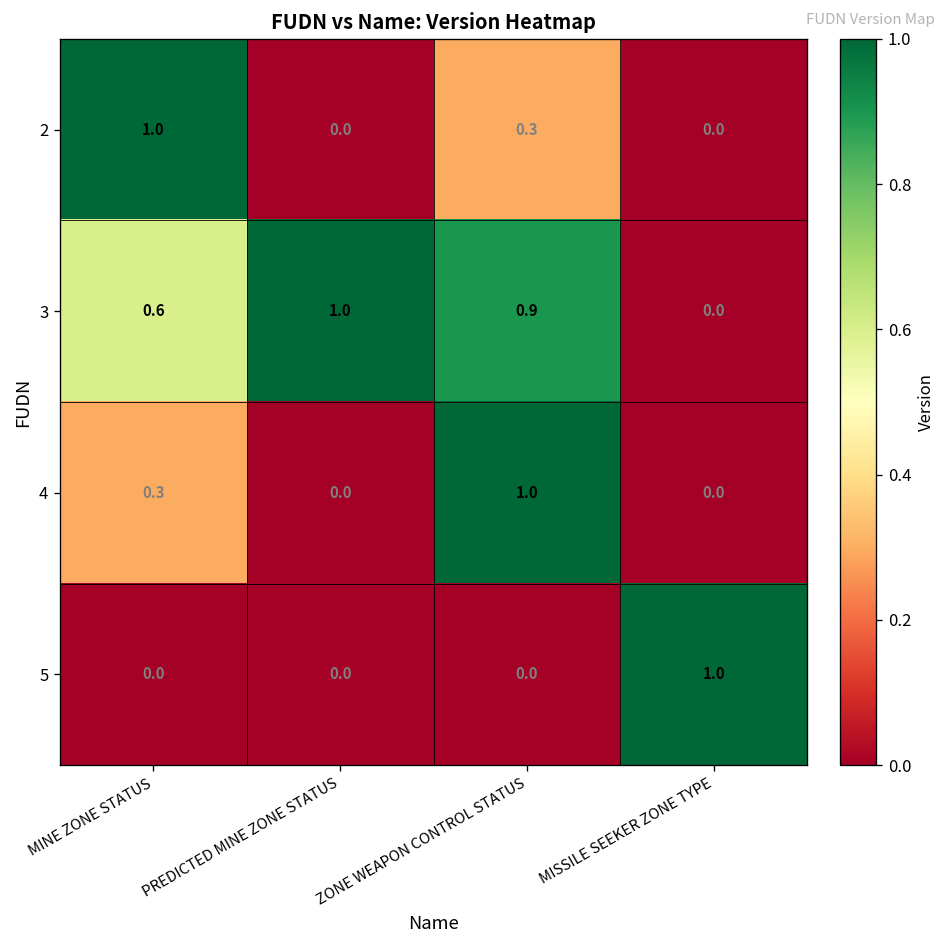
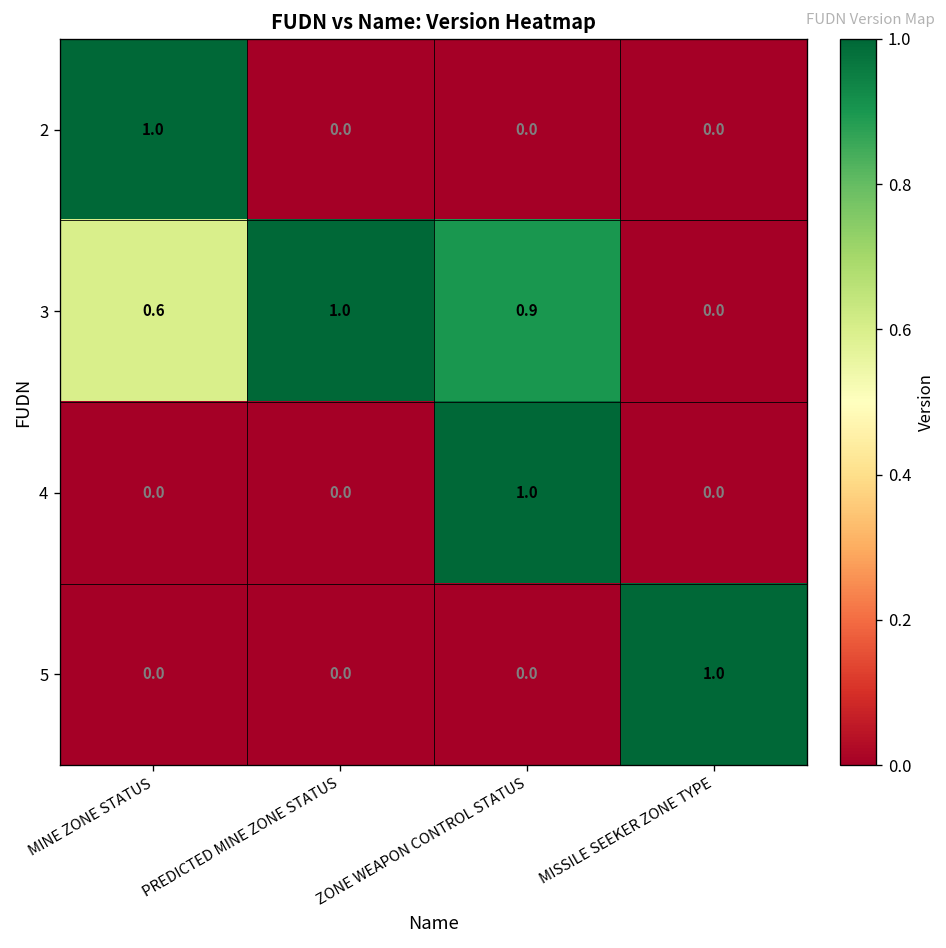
2, ZONE WEAPON CONTROL STATUS: 0.3 -> 0.0
4, MINE ZONE STATUS: 0.3 -> 0.0
